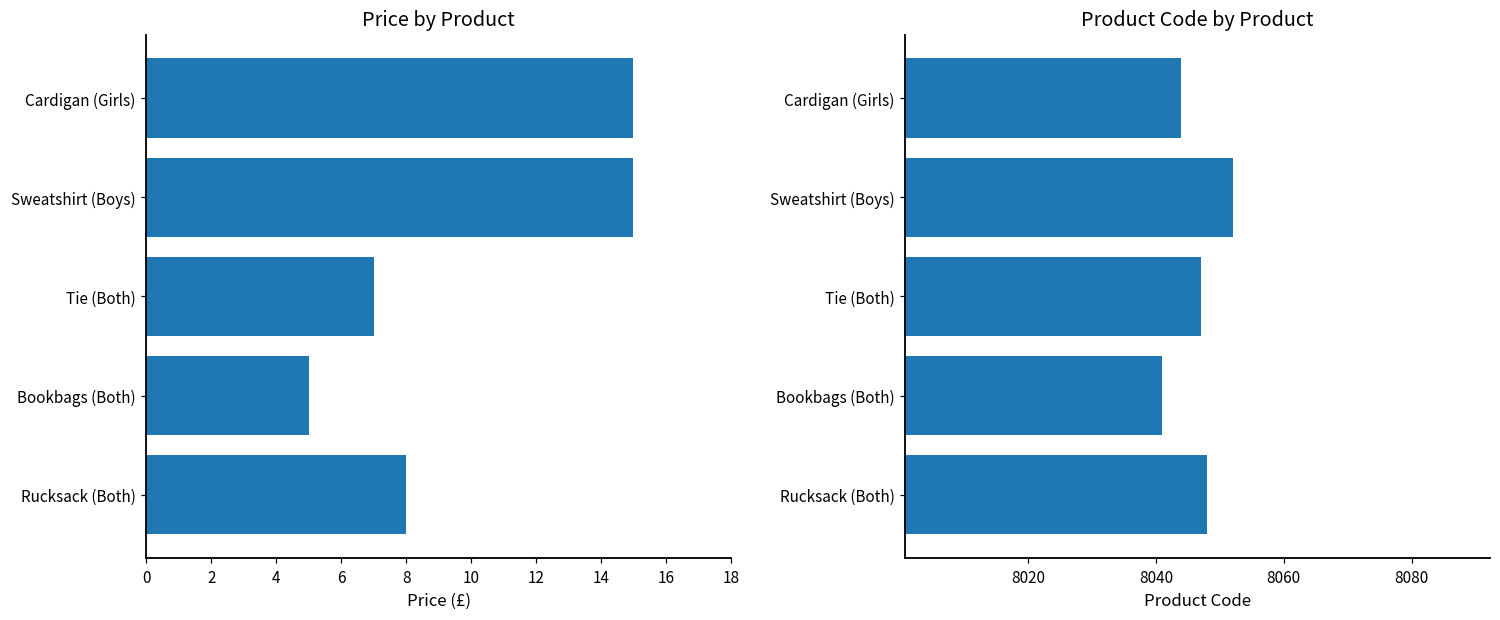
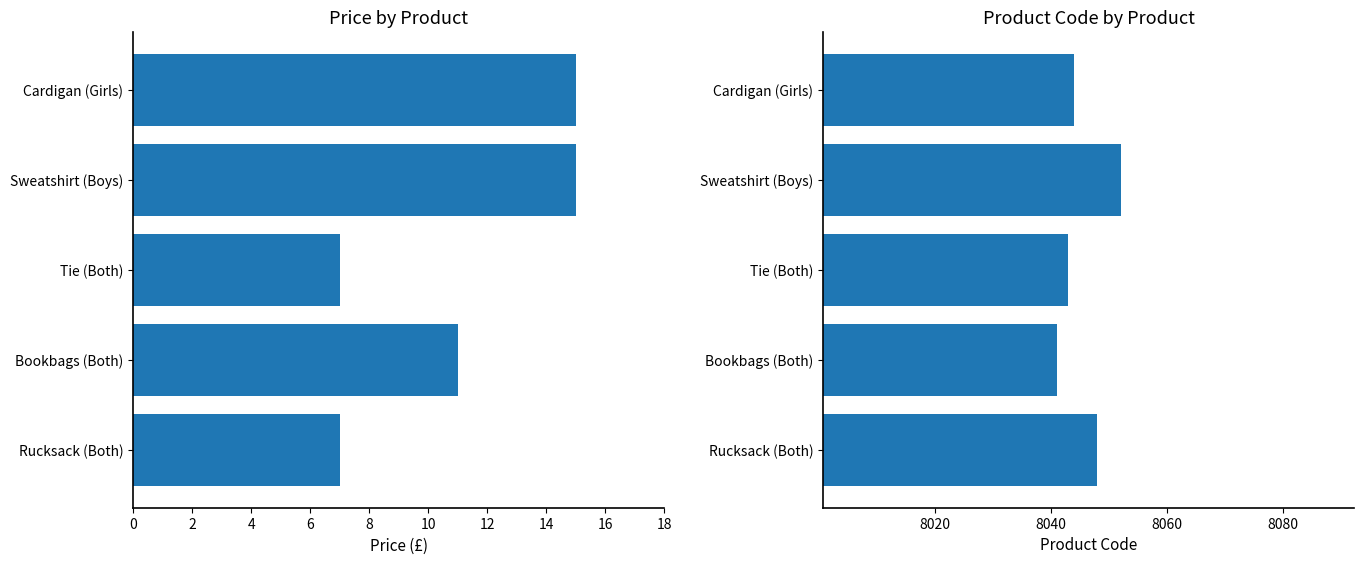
Price by Product, Bookbags (Both): 5 -> 11
Price by Product, Rucksack (Both): 8 -> 7
Product Code by Product, Tie (Both): 8047 -> 8043
